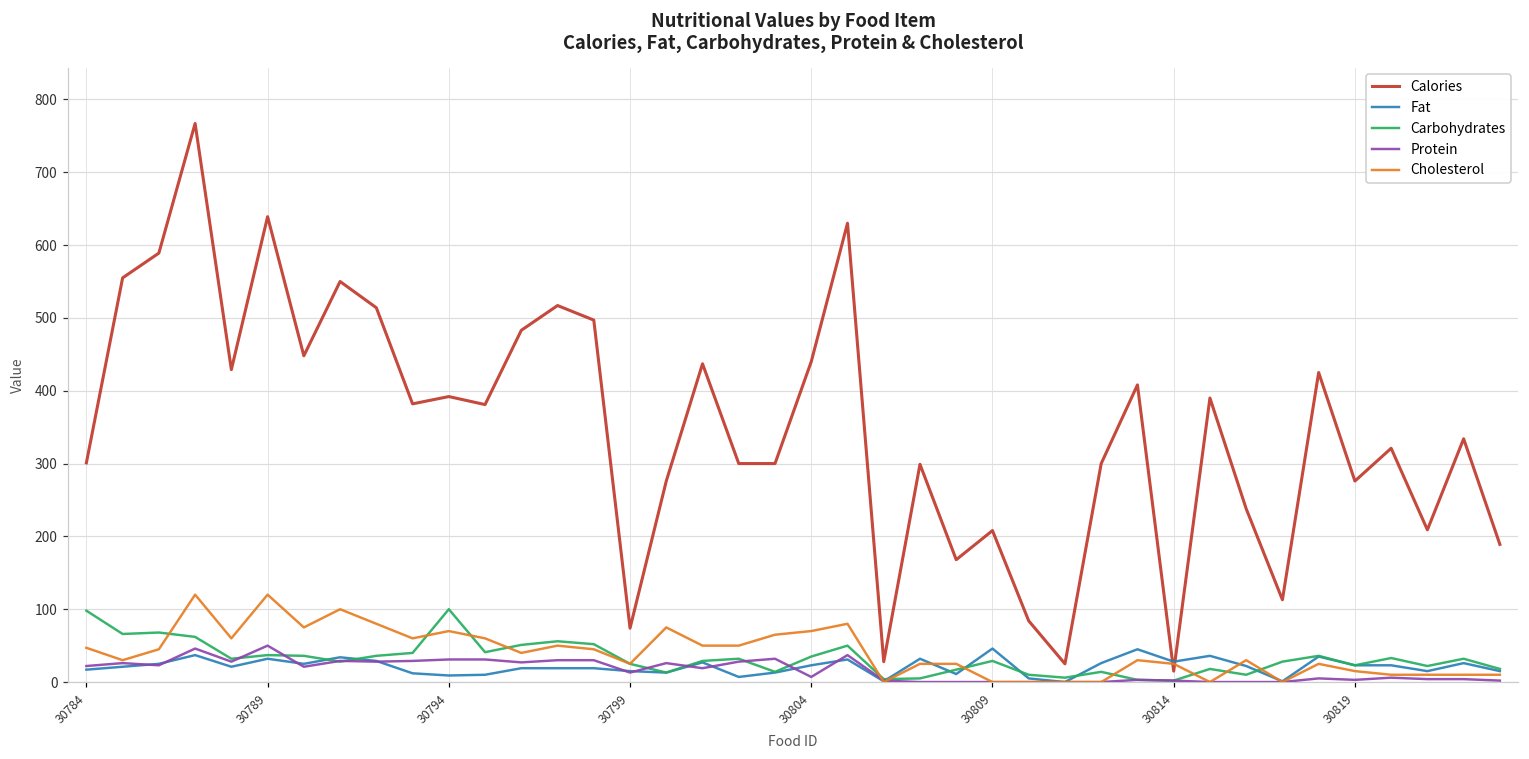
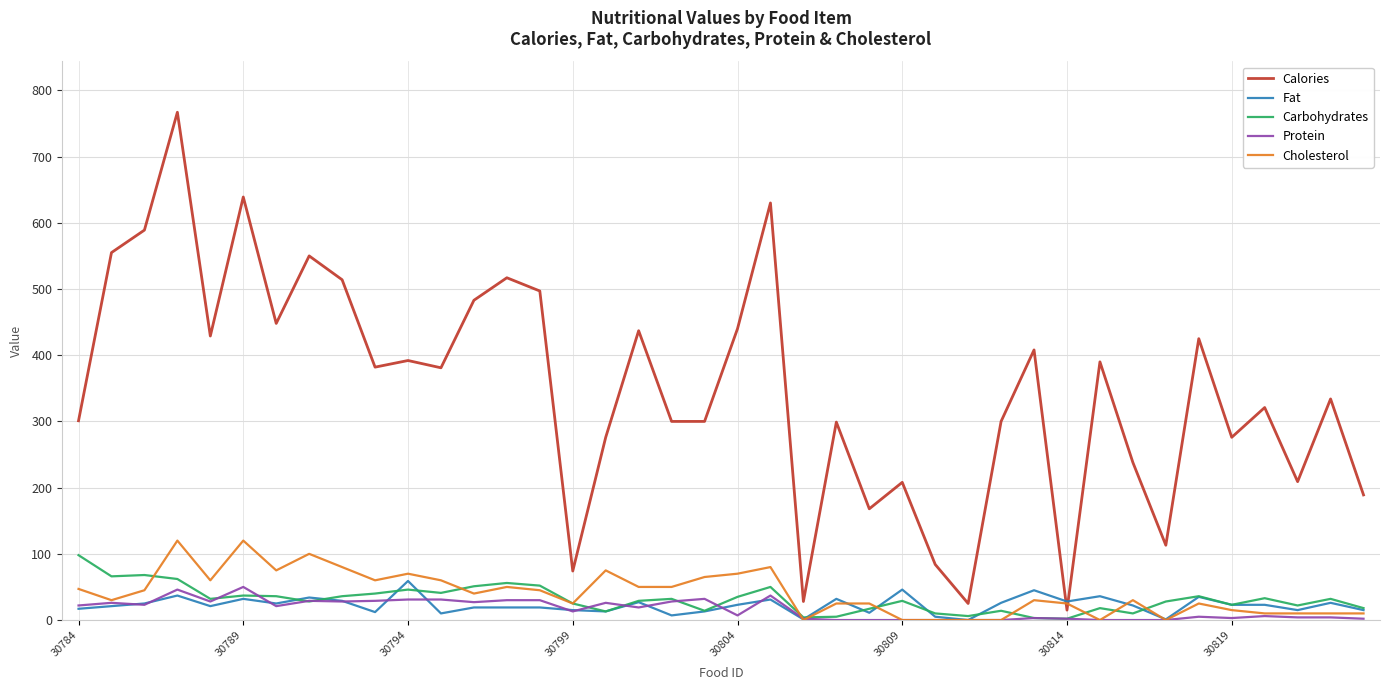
Fat, 30794: 10 -> 60
Carbohydrates, 30794: 100 -> 50
